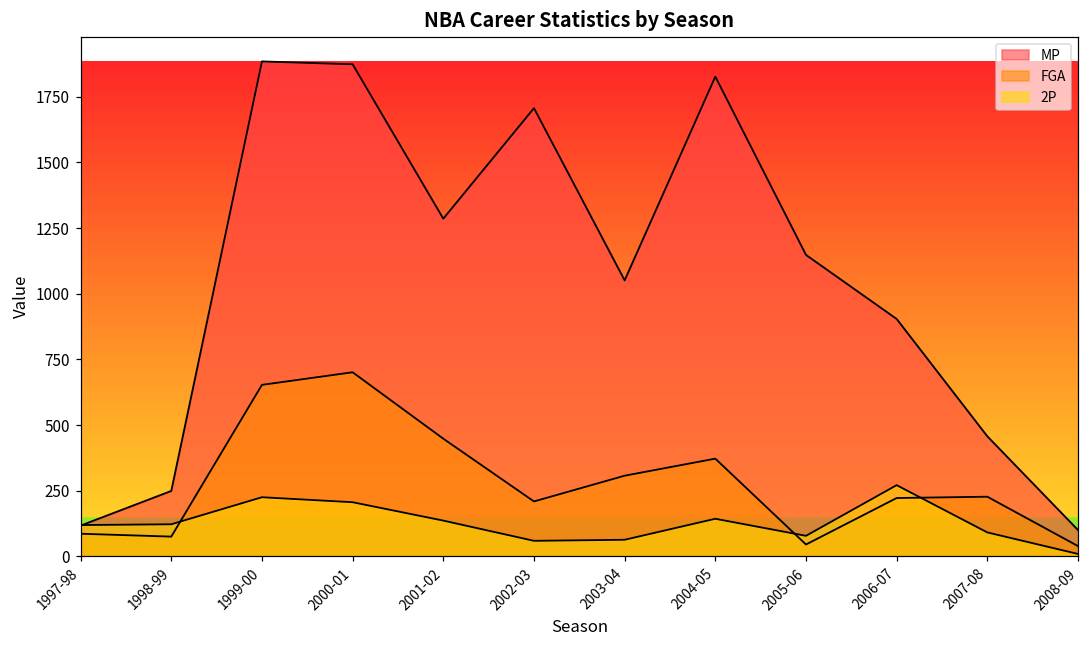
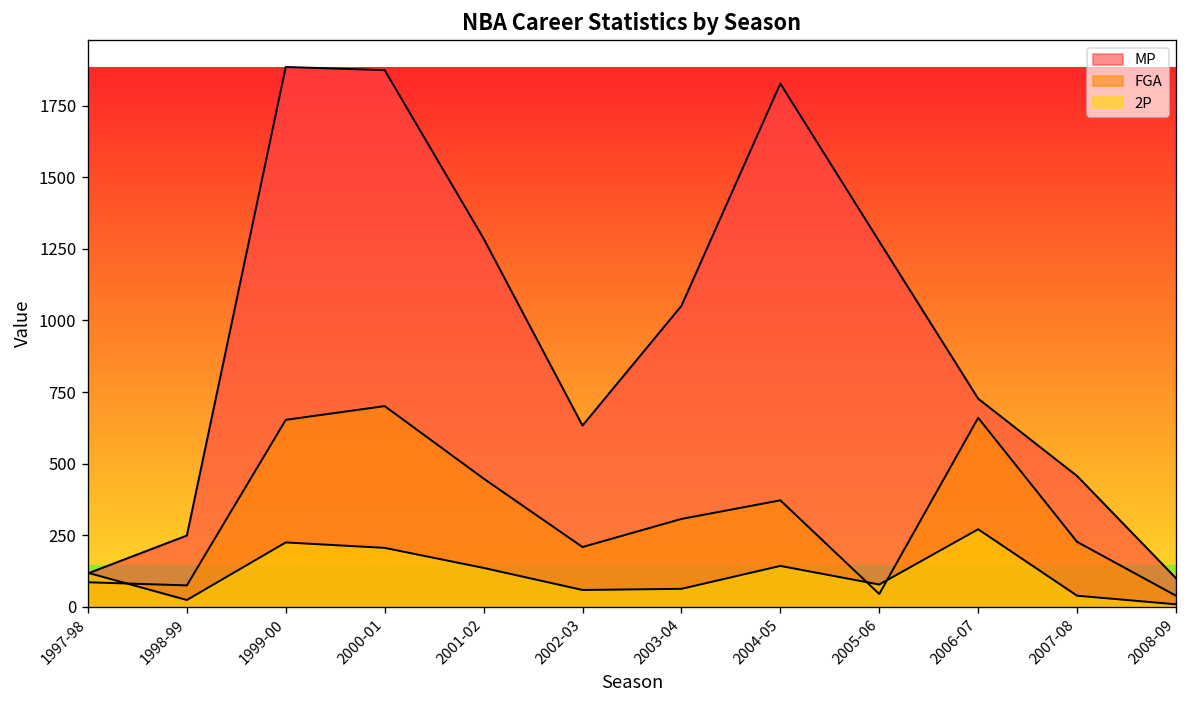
2P, 1998-99: 120 -> 20
MP, 2002-03: 1710 -> 630
MP, 2005-06: 1150 -> 1280
MP, 2006-07: 900 -> 730
FGA, 2006-07: 220 -> 660
2P, 2007-08: 90 -> 40
